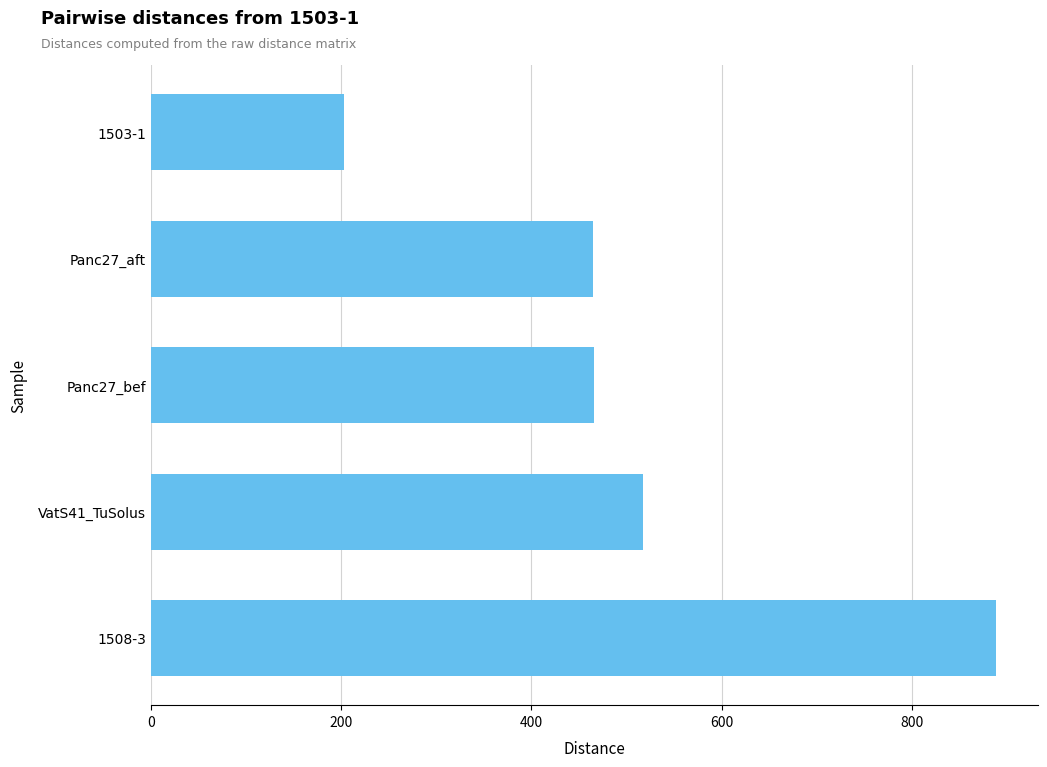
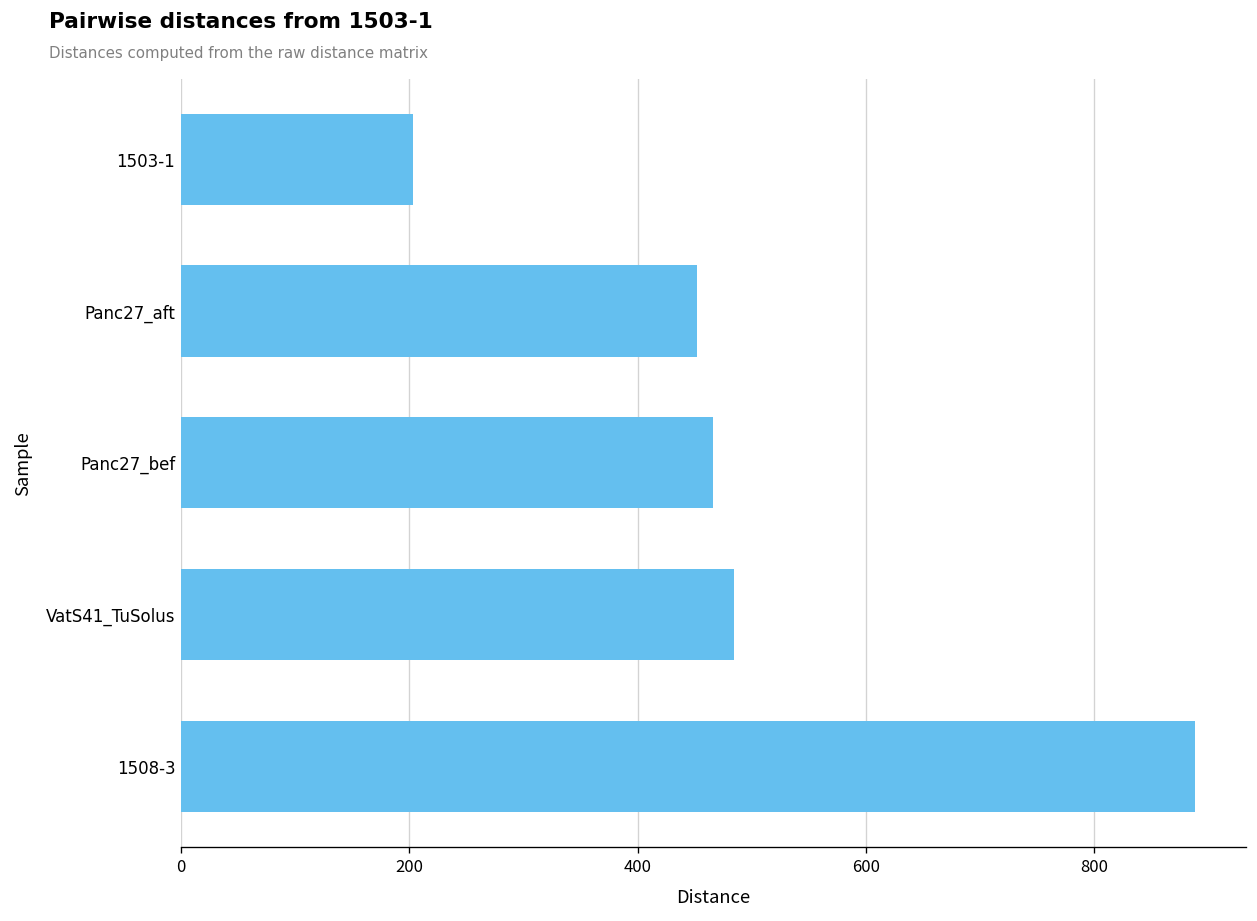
Panc27_aft: 470 -> 450
VatS41_TuSolus: 520 -> 480
